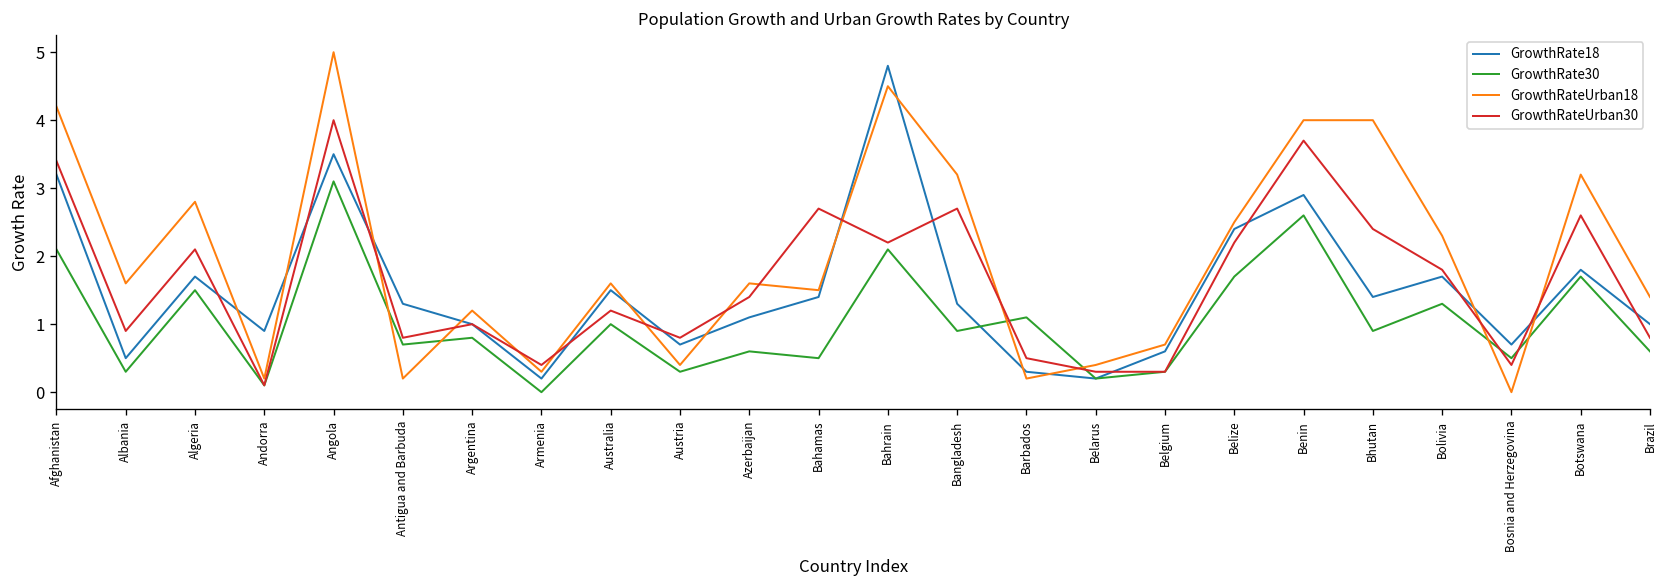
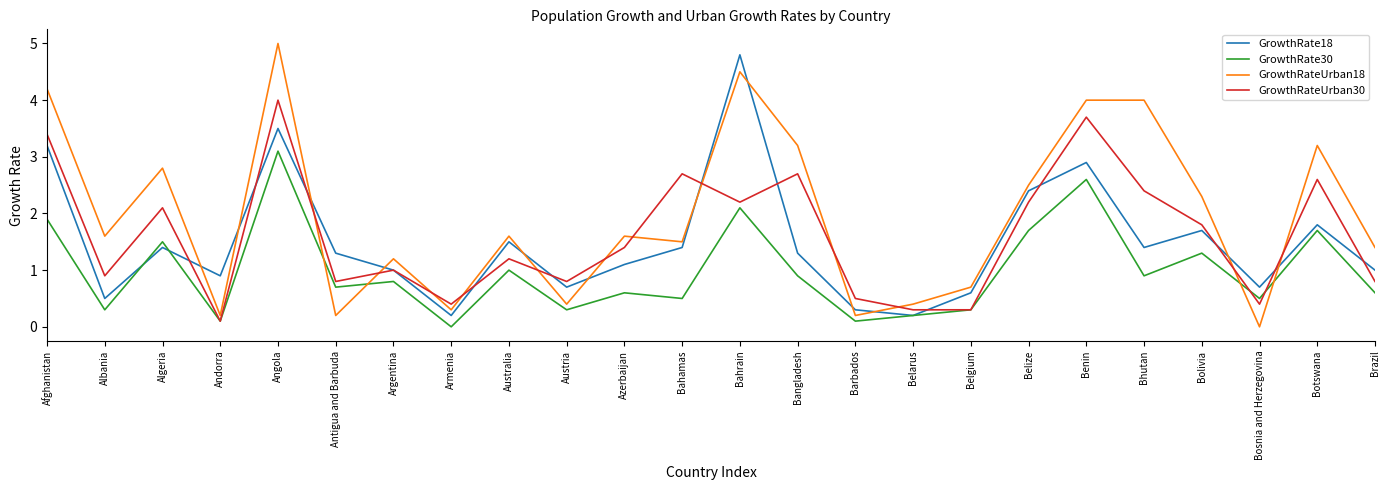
GrowthRate30, Afghanistan: 2.1 -> 1.9
GrowthRate18, Algeria: 1.7 -> 1.4
GrowthRate30, Barbados: 1.1 -> 0.1
